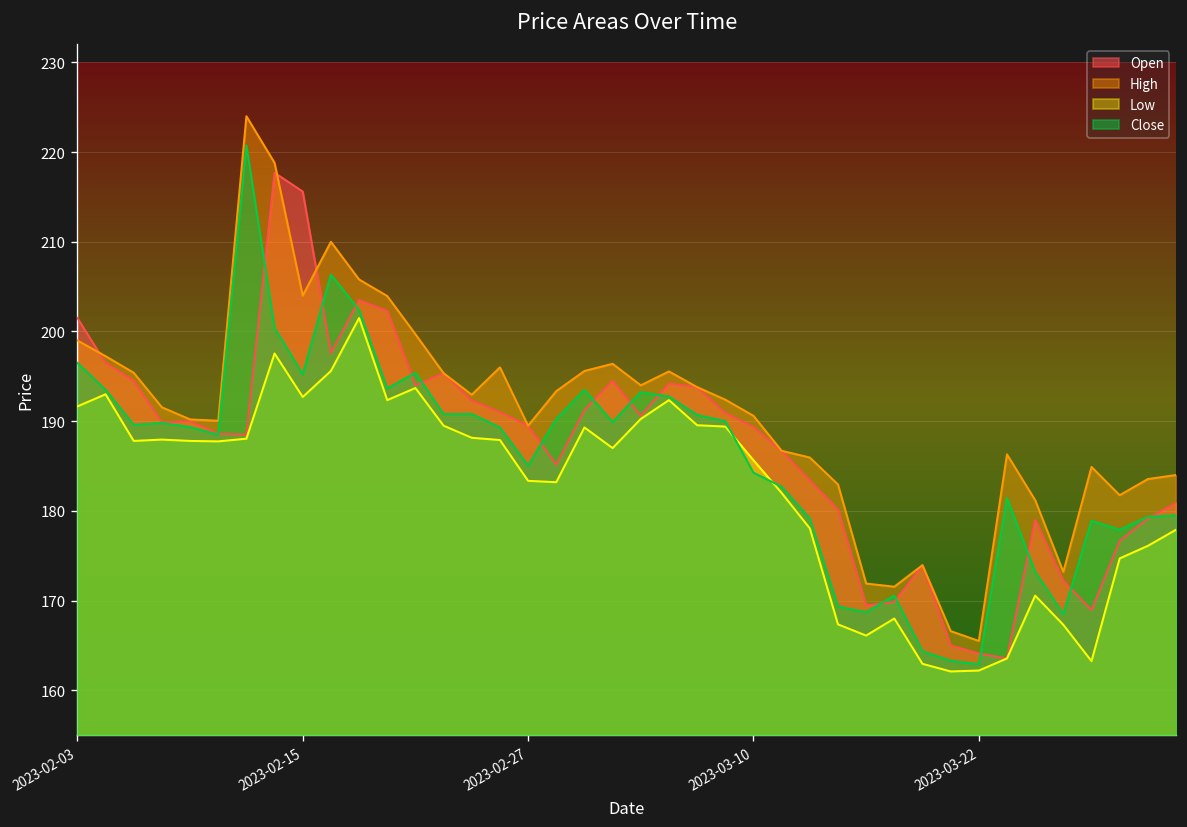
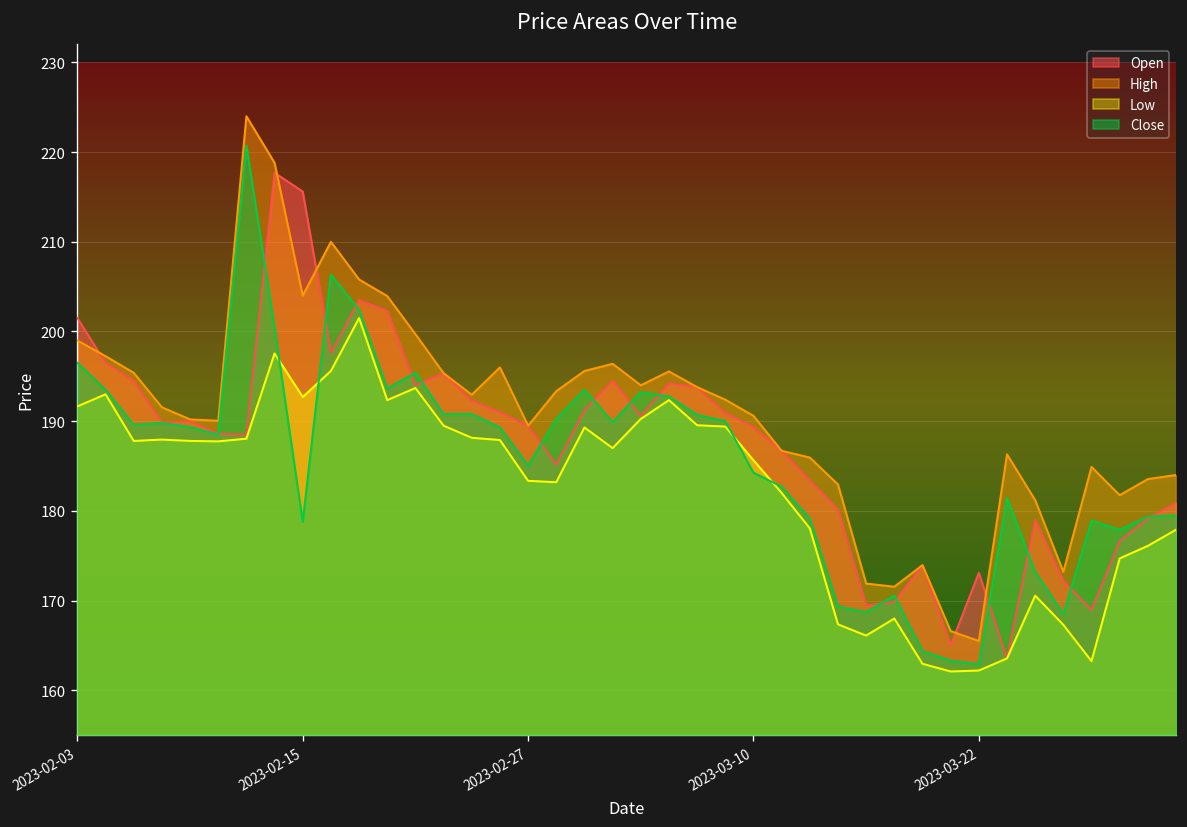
Close, 2023-02-15: 195 -> 179
Open, 2023-03-22: 164 -> 173
